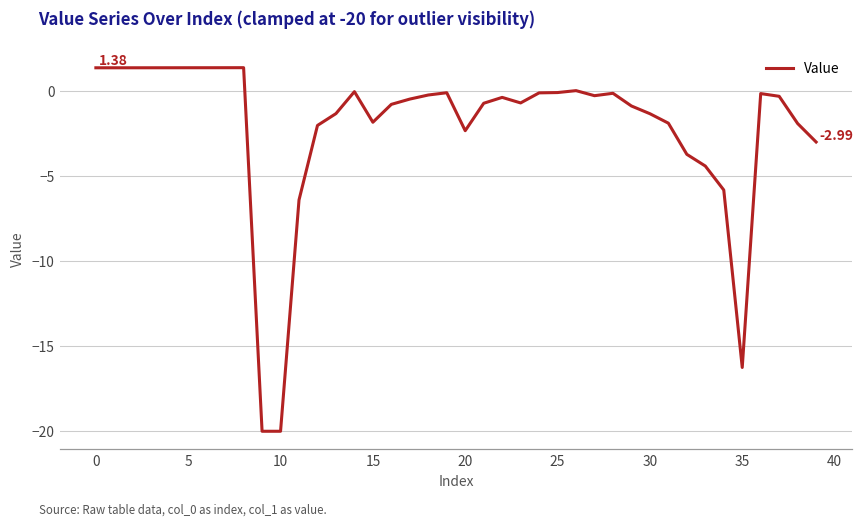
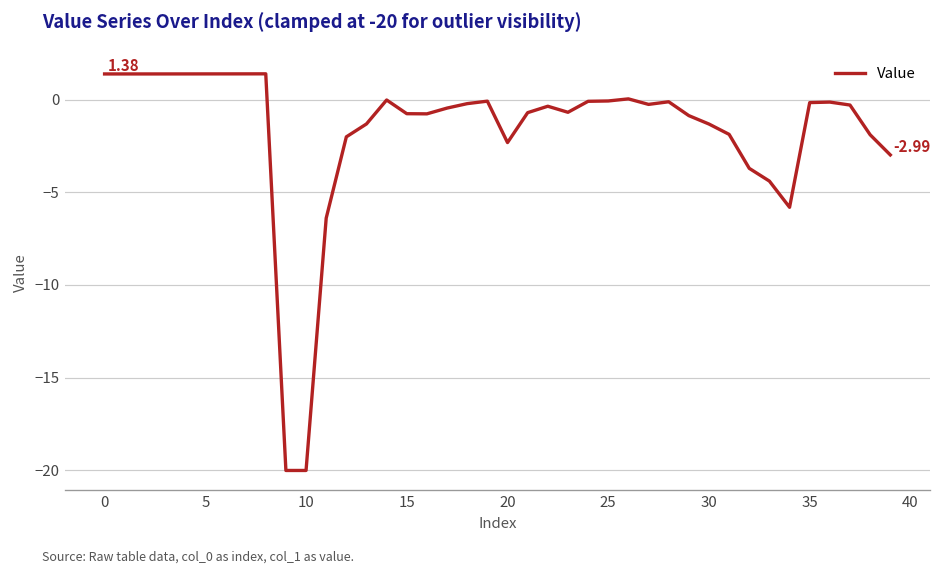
15: -1.8 -> -0.8
35: -16.2 -> -0.2
